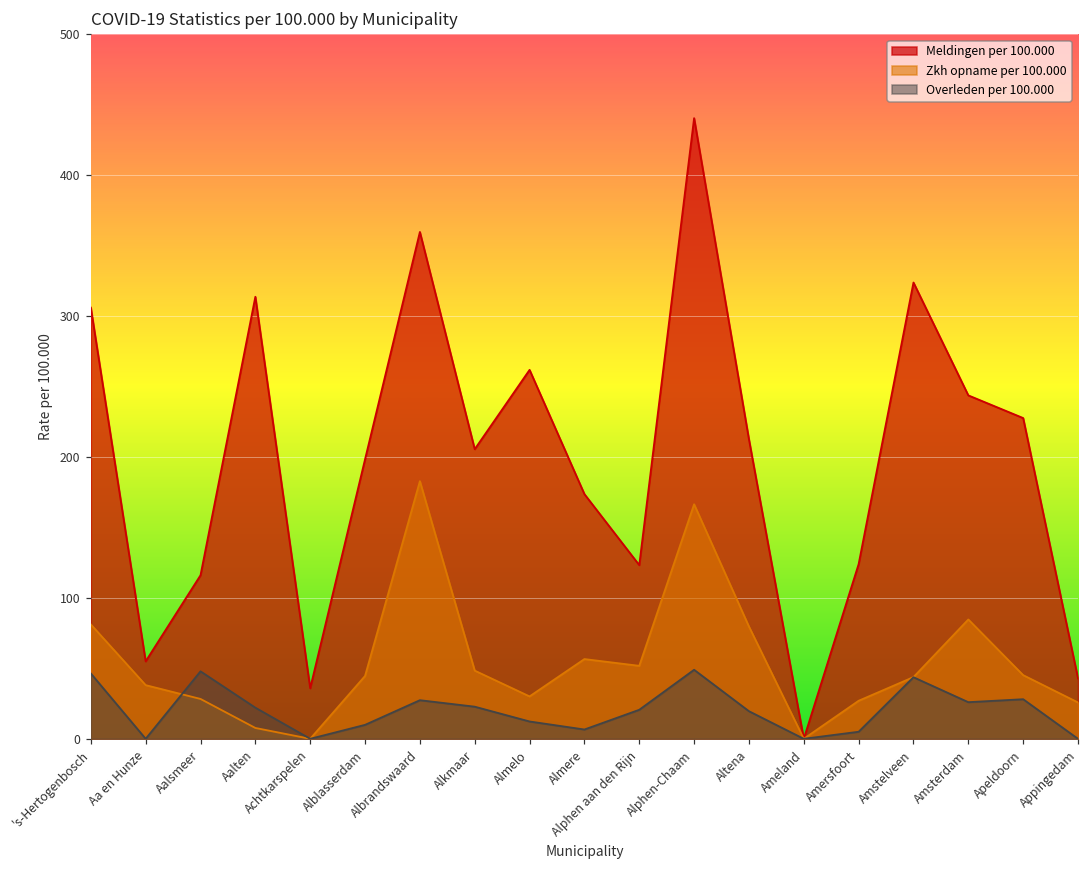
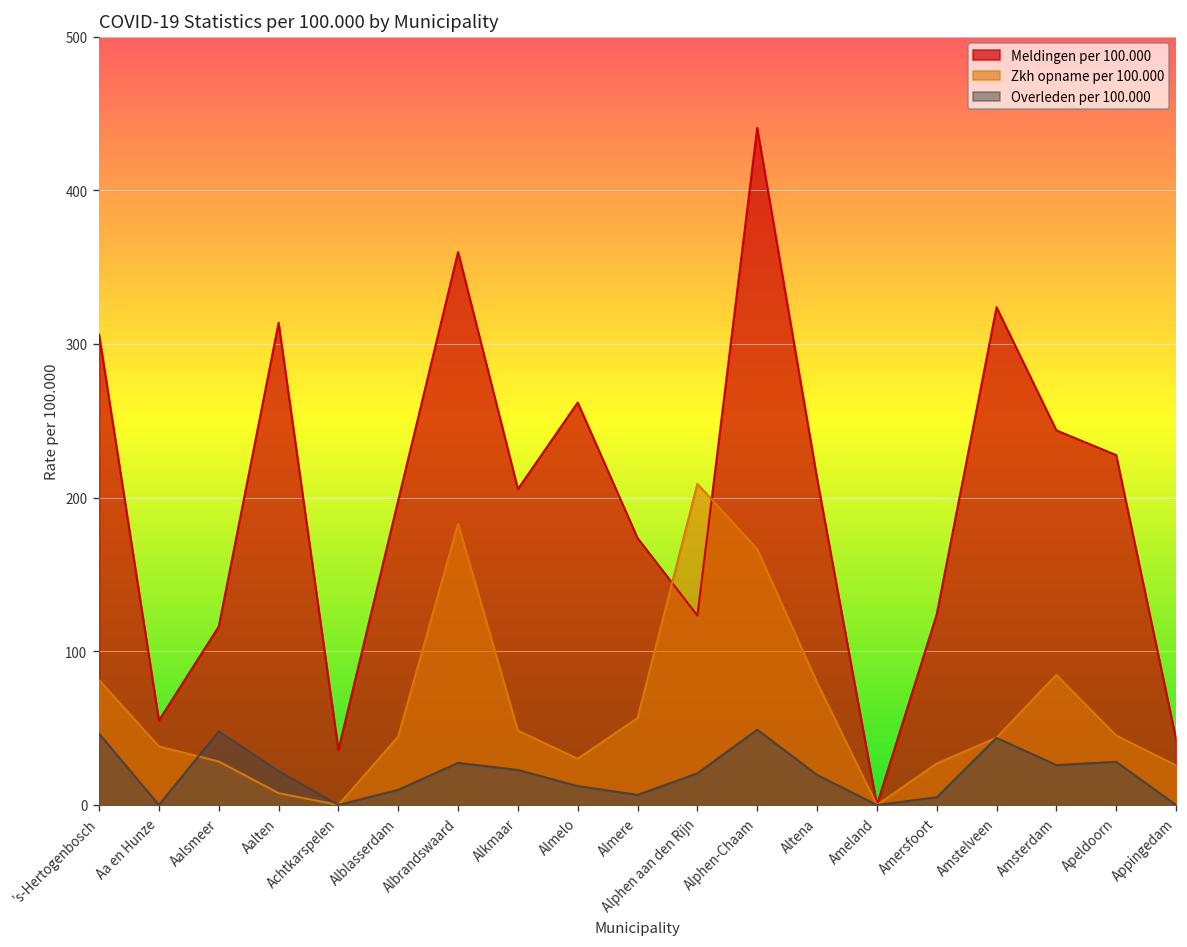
Zkh opname per 100.000, Alphen aan den Rijn: 52 -> 209
